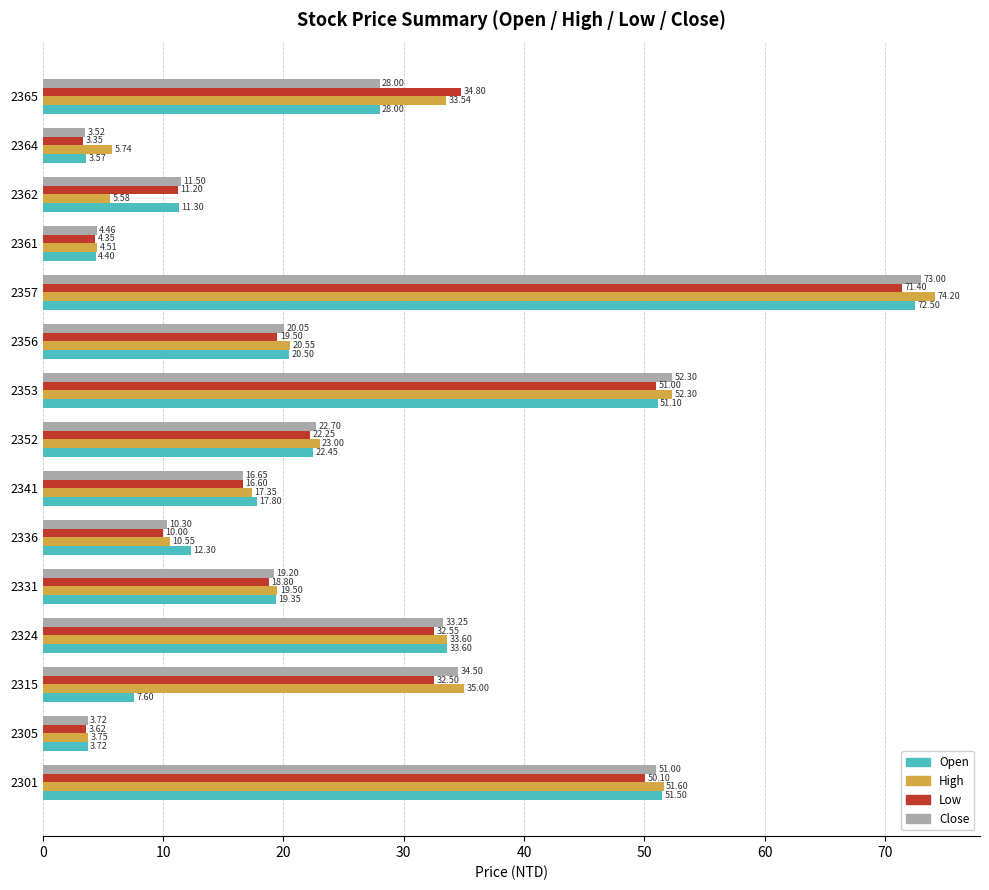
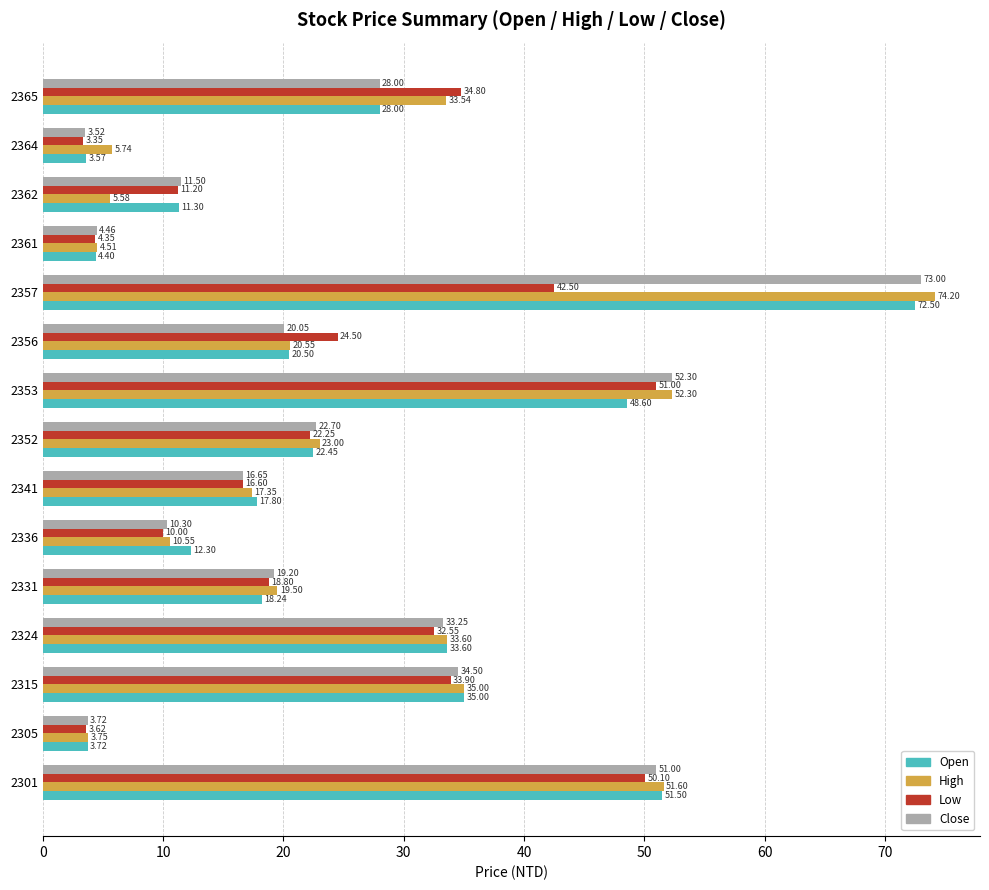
Low, 2357: 71.40 -> 42.50
Low, 2356: 19.50 -> 24.50
Open, 2353: 51.10 -> 48.60
Open, 2331: 19.35 -> 18.24
Low, 2315: 32.50 -> 33.90
Open, 2315: 7.60 -> 35.00
